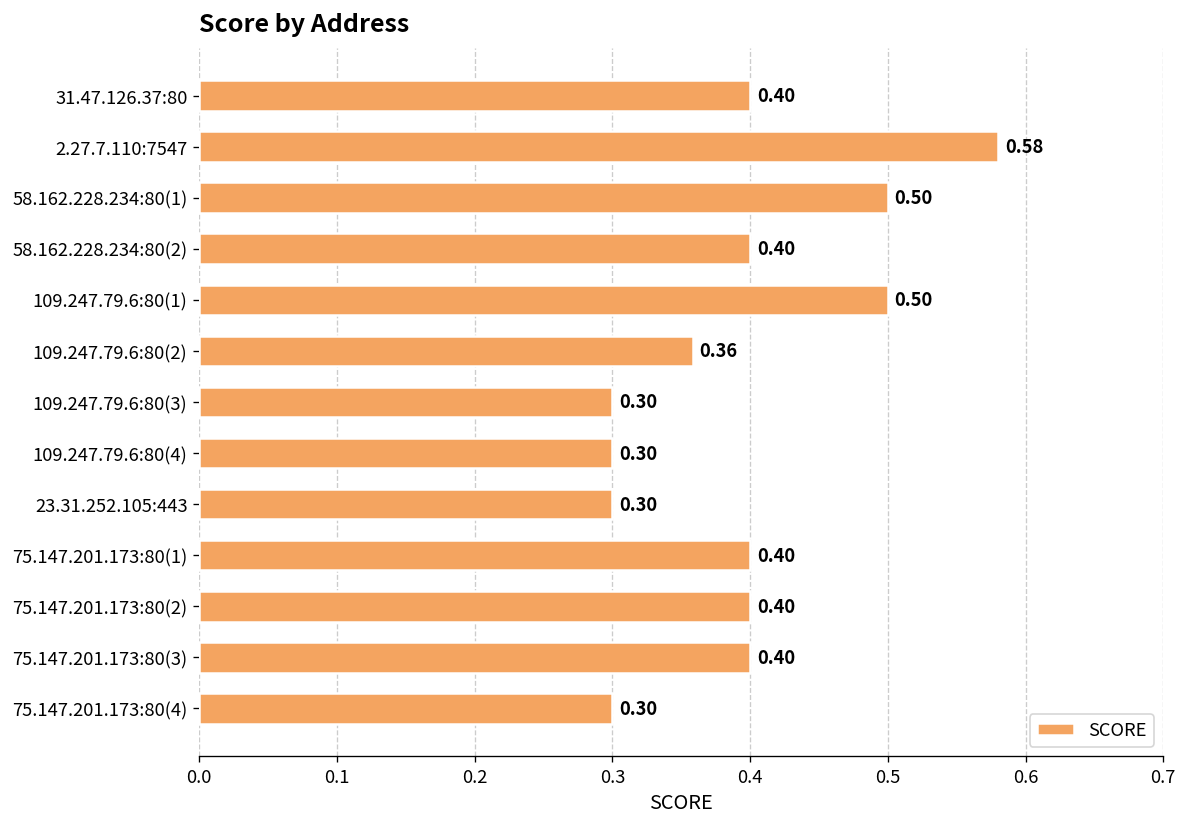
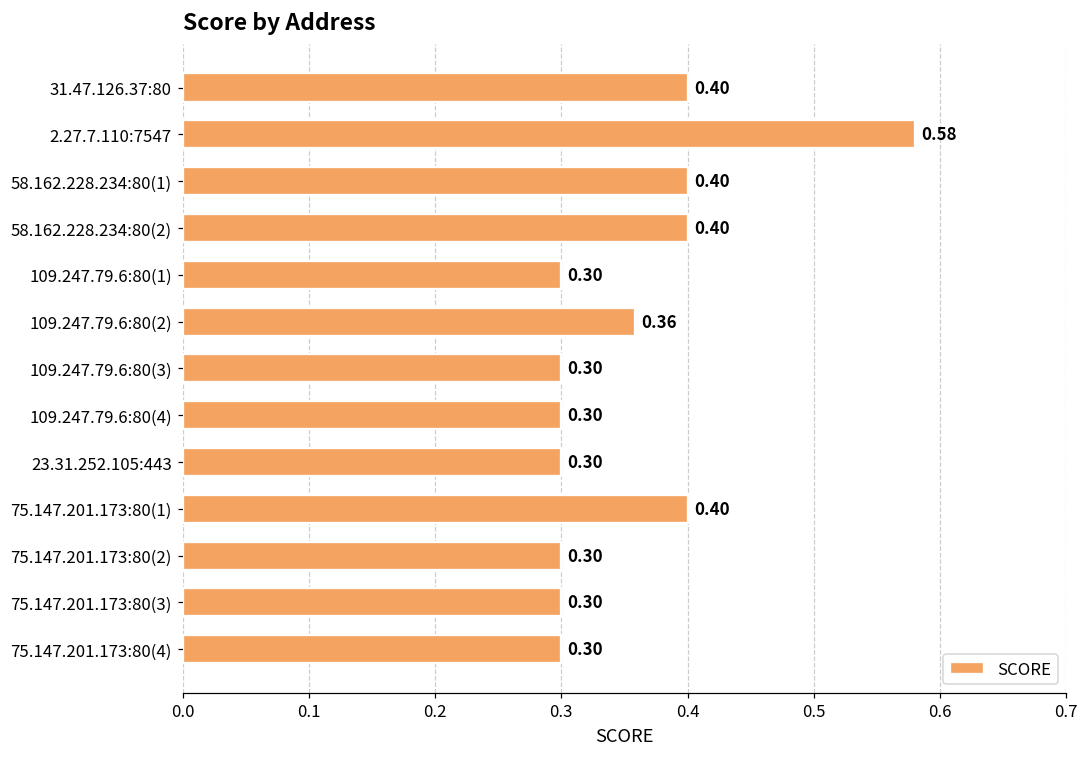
58.162.228.234:80(1): 0.50 -> 0.40
109.247.79.6:80(1): 0.50 -> 0.30
75.147.201.173:80(2): 0.40 -> 0.30
75.147.201.173:80(3): 0.40 -> 0.30
